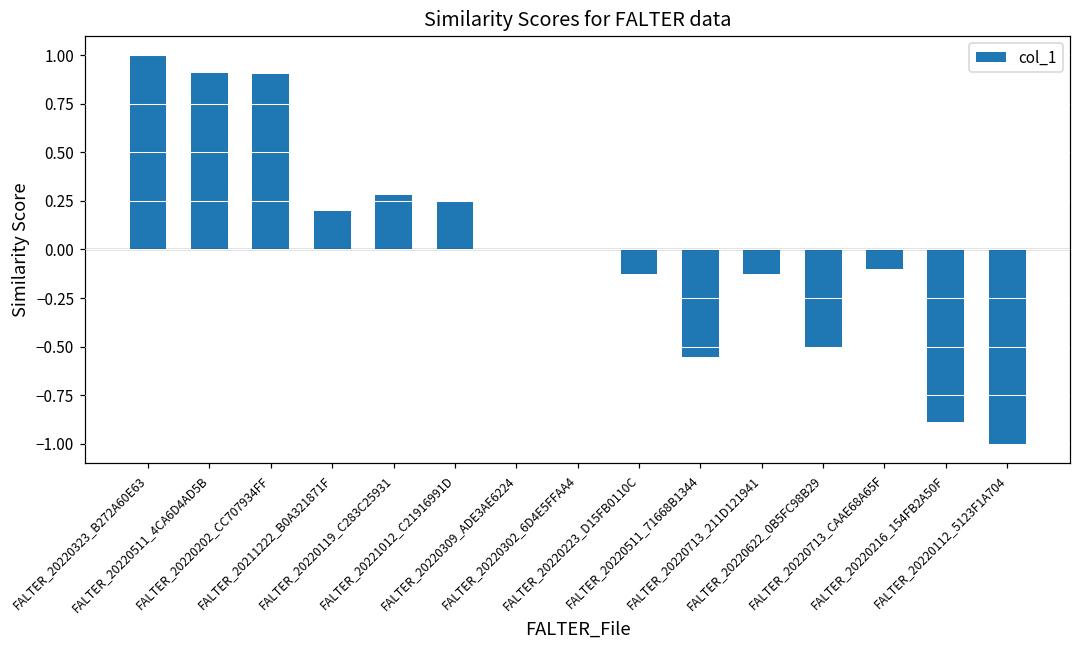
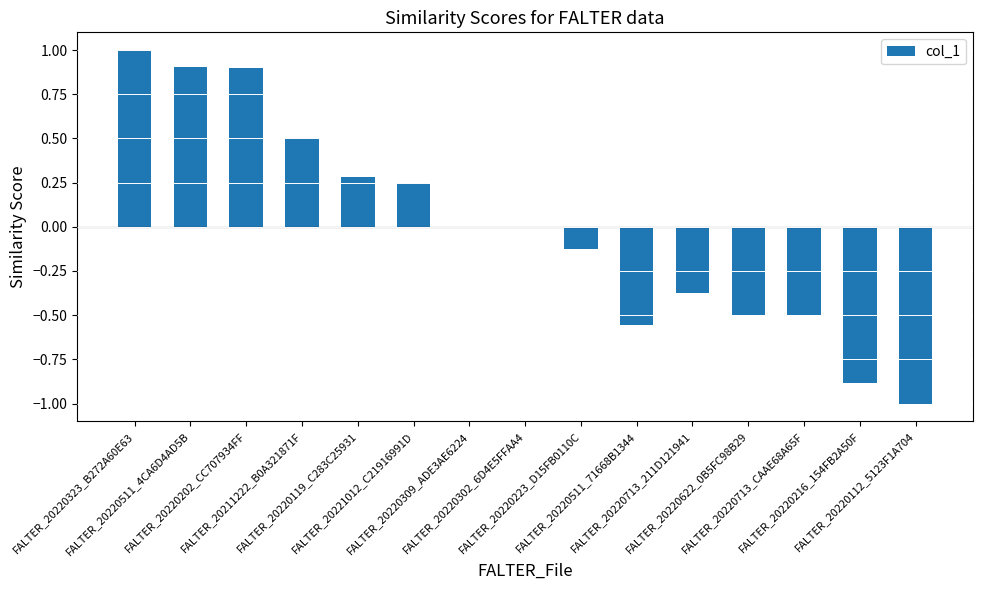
FALTER_20211222_B0A321871F: 0.2 -> 0.5
FALTER_20220713_211D121941: -0.13 -> -0.38
FALTER_20220713_CAAE68A65F: -0.1 -> -0.5
